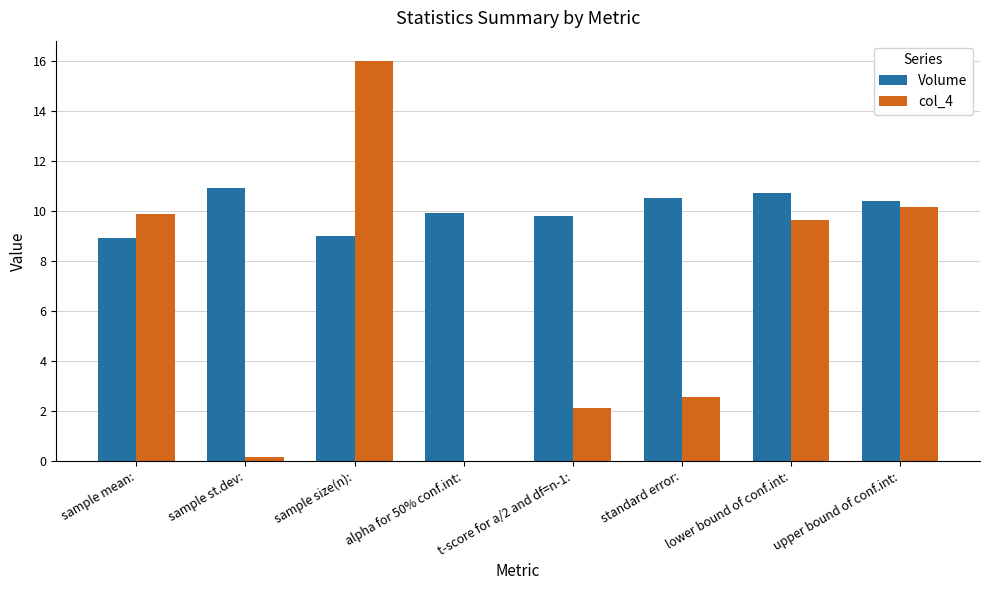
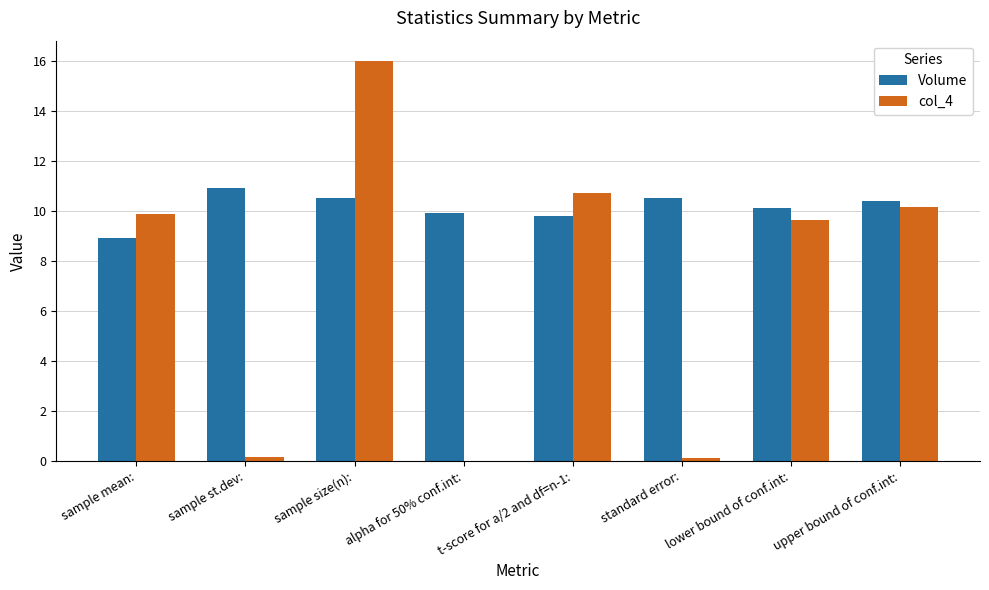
Volume, sample size(n):: 9.0 -> 10.5
col_4, t-score for a/2 and df=n-1:: 2.1 -> 10.7
col_4, standard error:: 2.5 -> 0.1
Volume, lower bound of conf.int:: 10.7 -> 10.1
